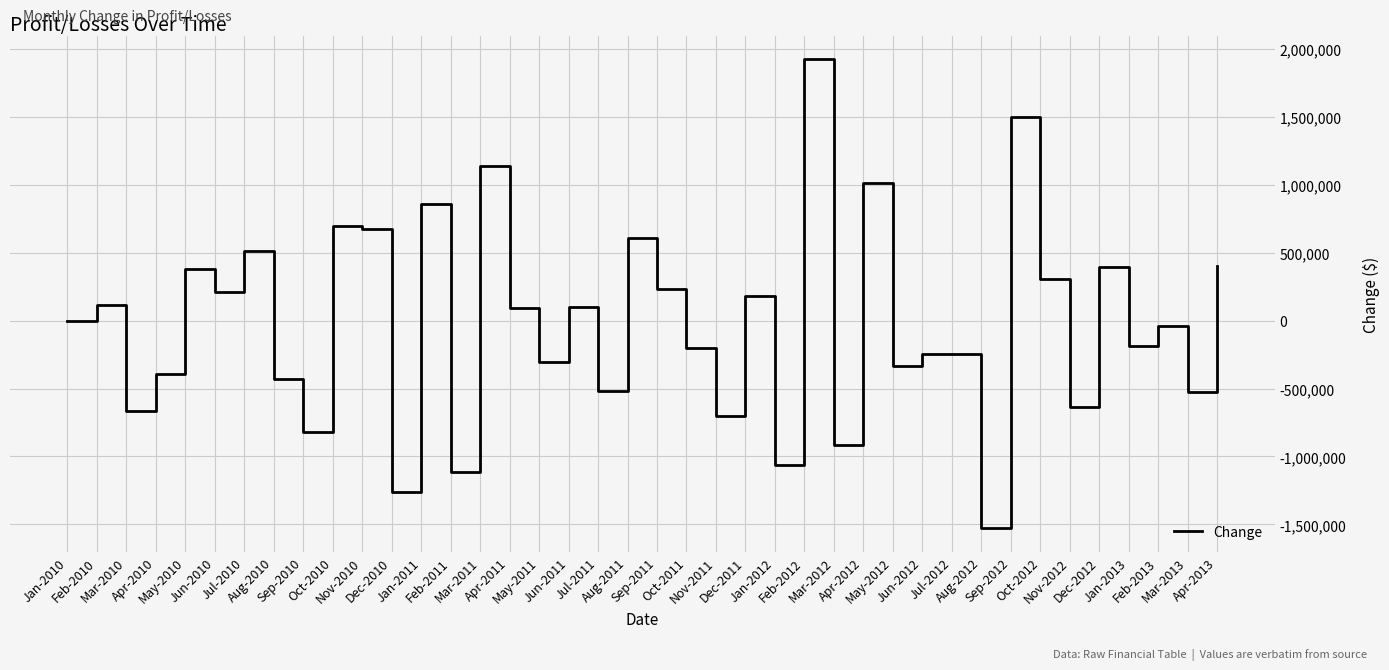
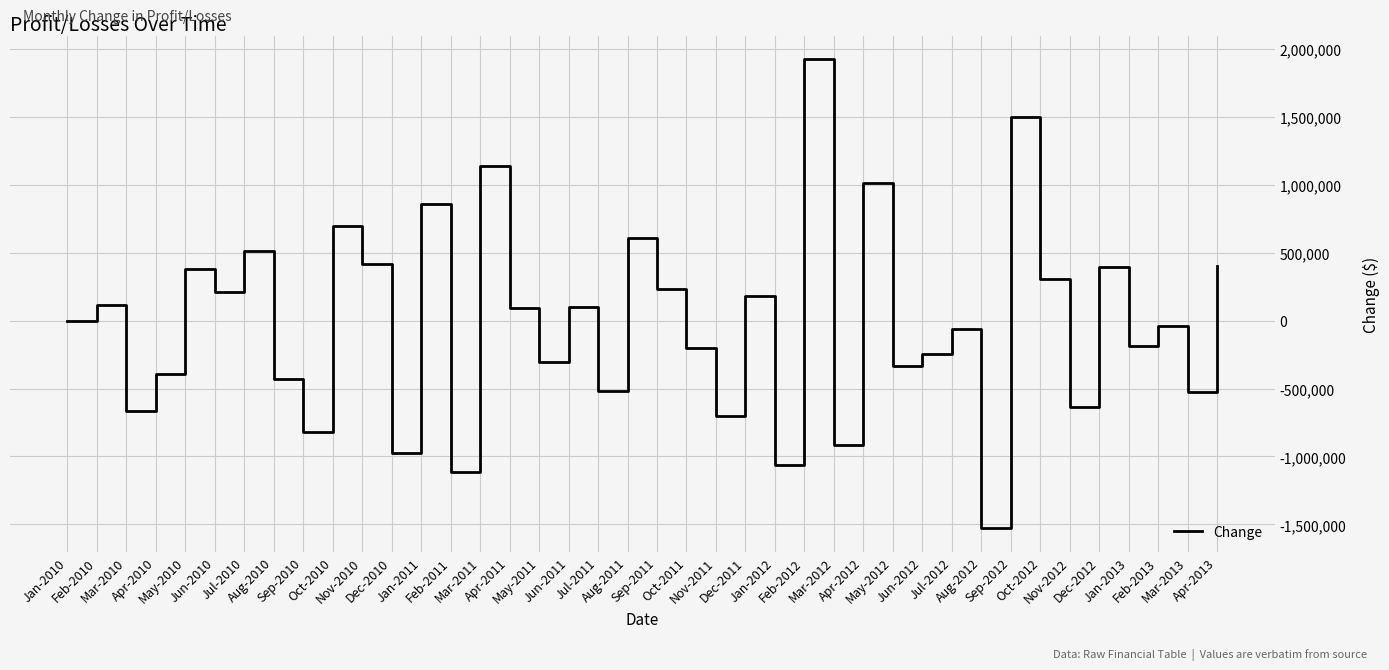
Nov-2010: 670,000 -> 420,000
Dec-2010: -1,260,000 -> -970,000
Jul-2012: -240,000 -> -60,000
